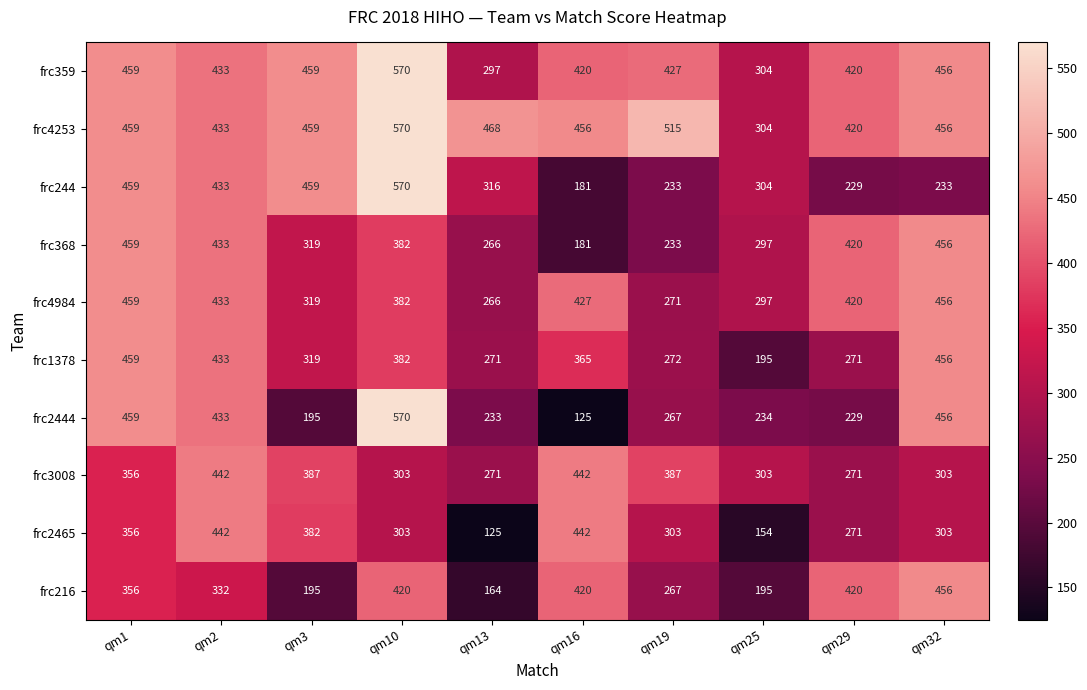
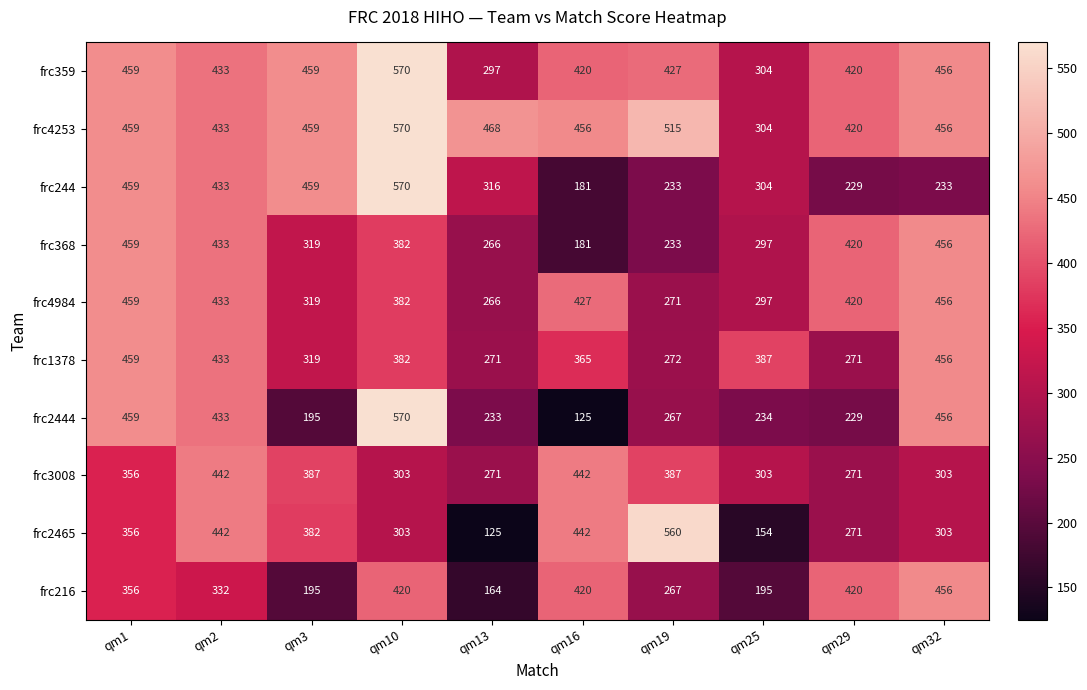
frc1378, qm25: 195 -> 387
frc2465, qm19: 303 -> 560
